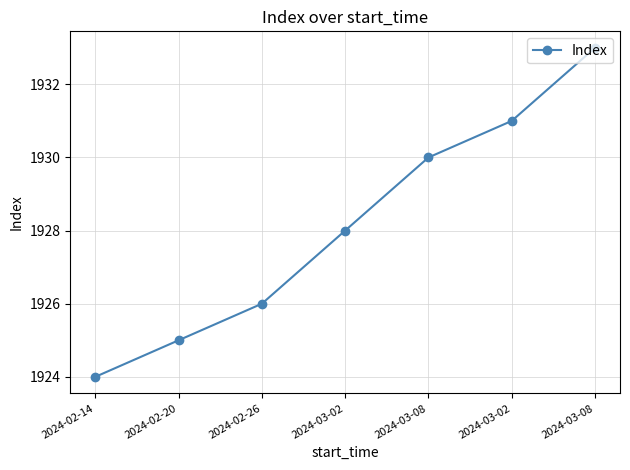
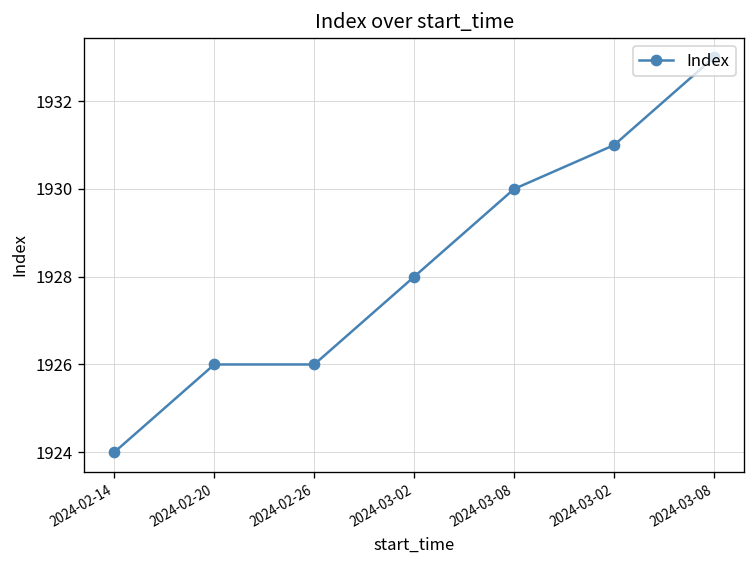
2024-02-20: 1925 -> 1926
